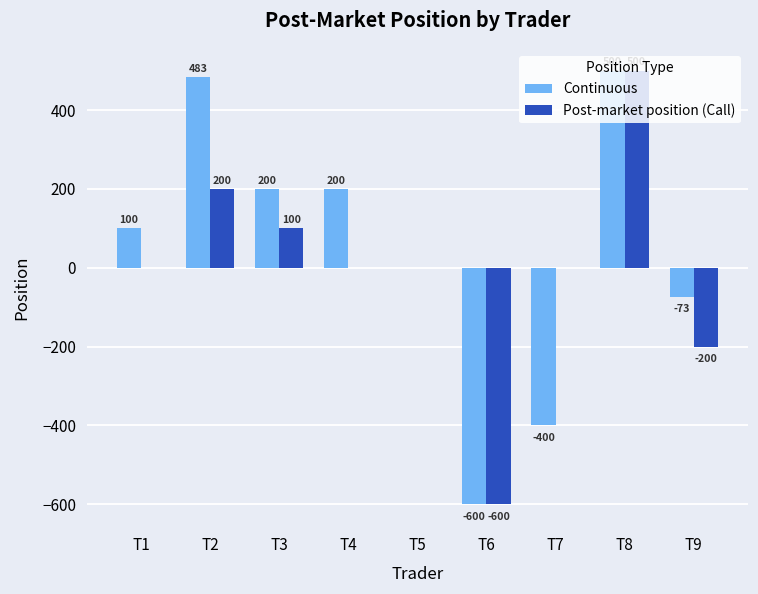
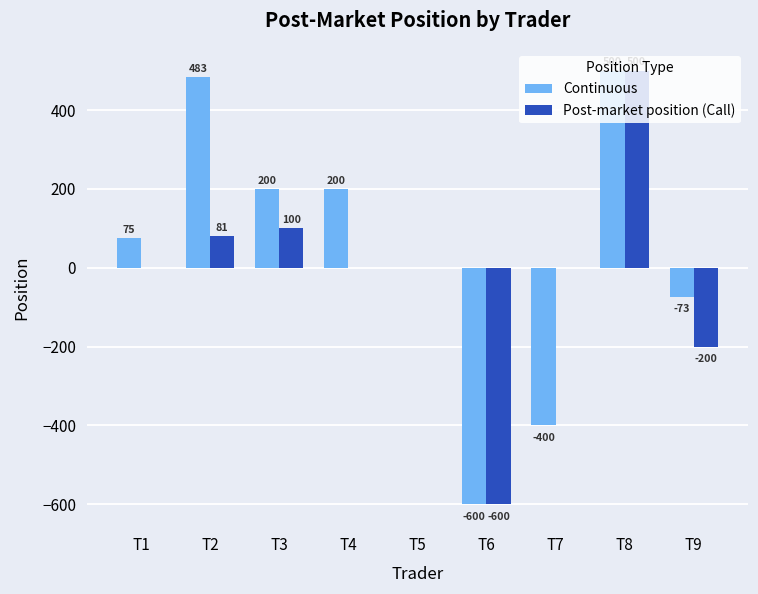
Continuous, T1: 100 -> 75
Post-market position (Call), T2: 200 -> 81
